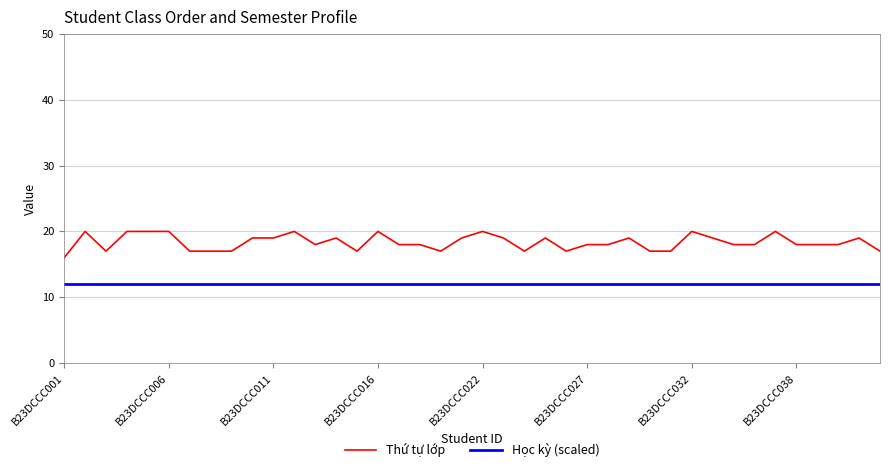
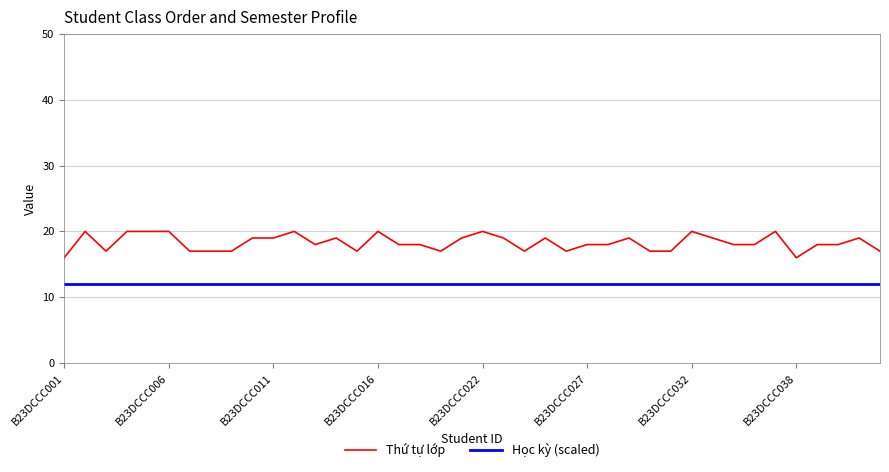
Thứ tự lớp, B23DCCC038: 18 -> 16
